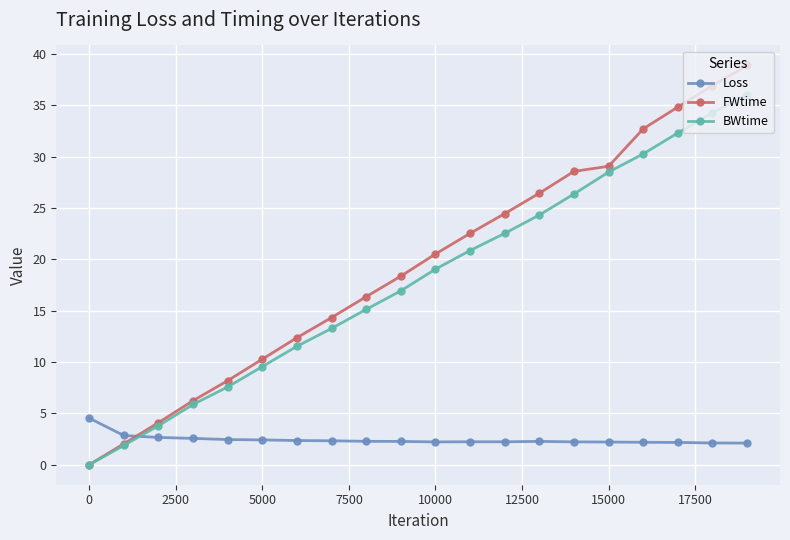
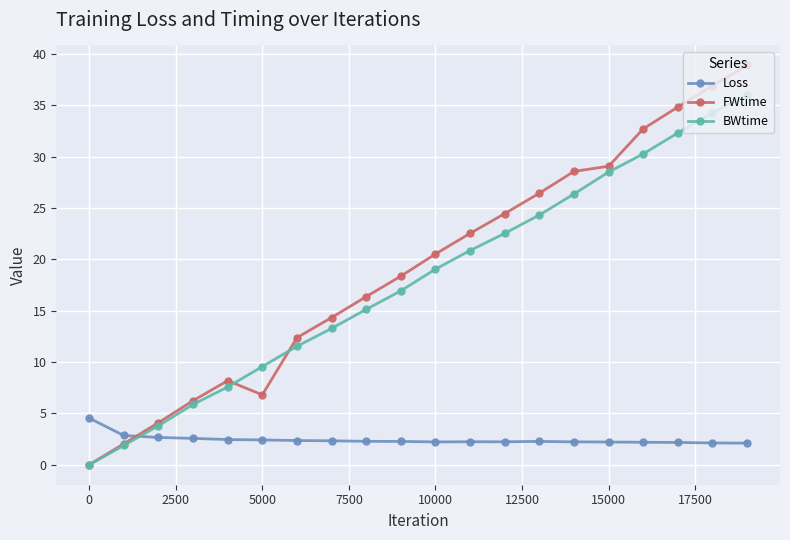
FWtime, 5000: 10.3 -> 6.8
